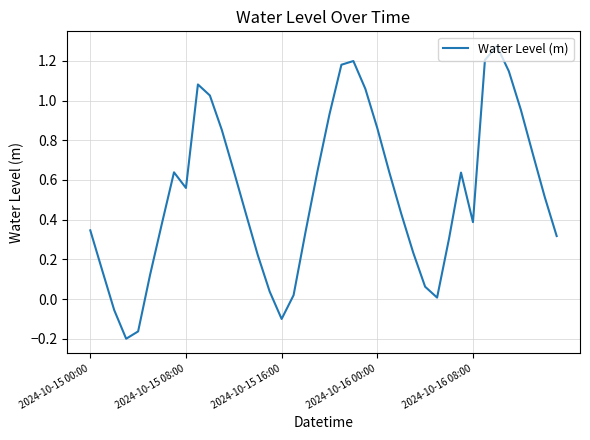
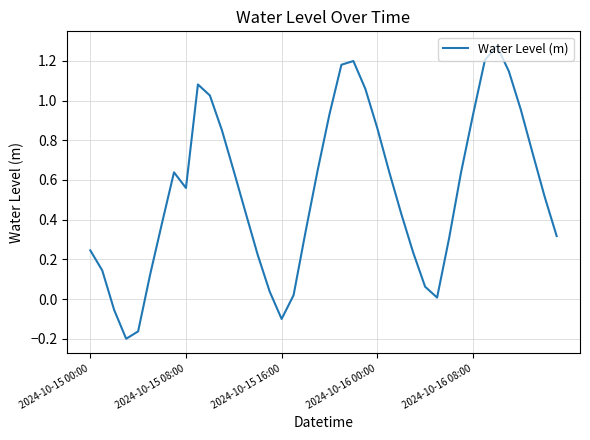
2024-10-15 00:00: 0.35 -> 0.25
2024-10-16 08:00: 0.39 -> 0.93
